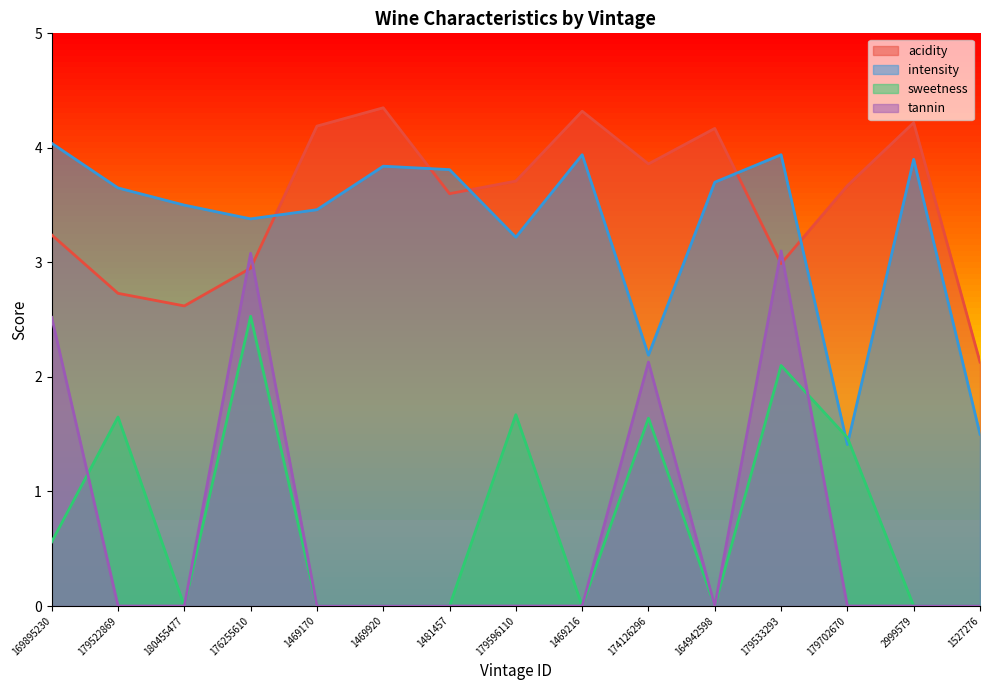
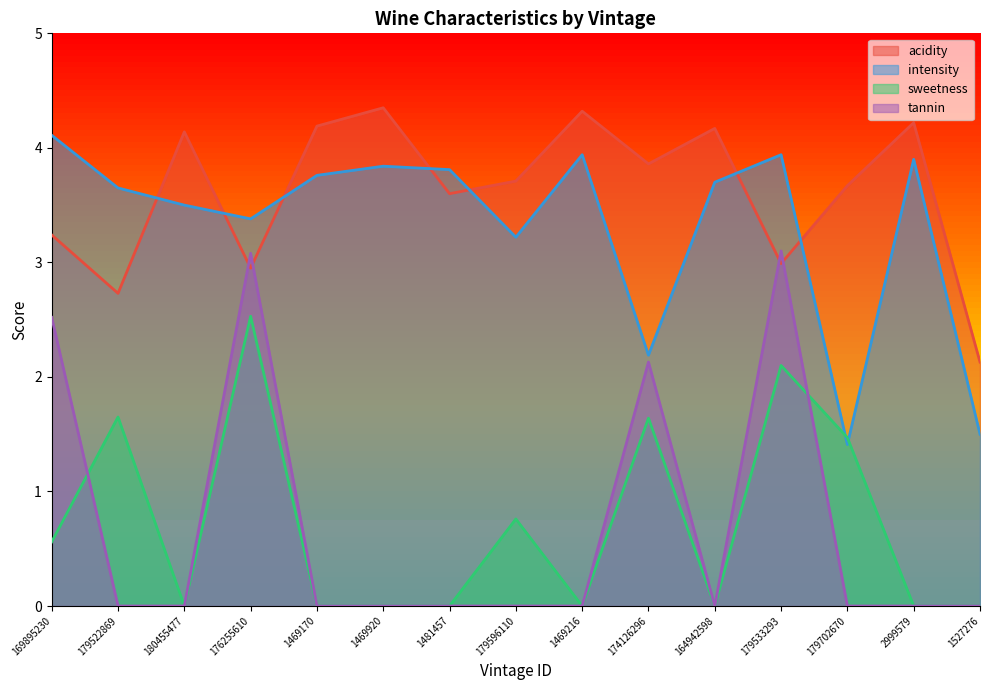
intensity, 169895230: 4.04 -> 4.11
acidity, 180455477: 2.62 -> 4.14
intensity, 1469170: 3.46 -> 3.76
sweetness, 179596110: 1.67 -> 0.76
